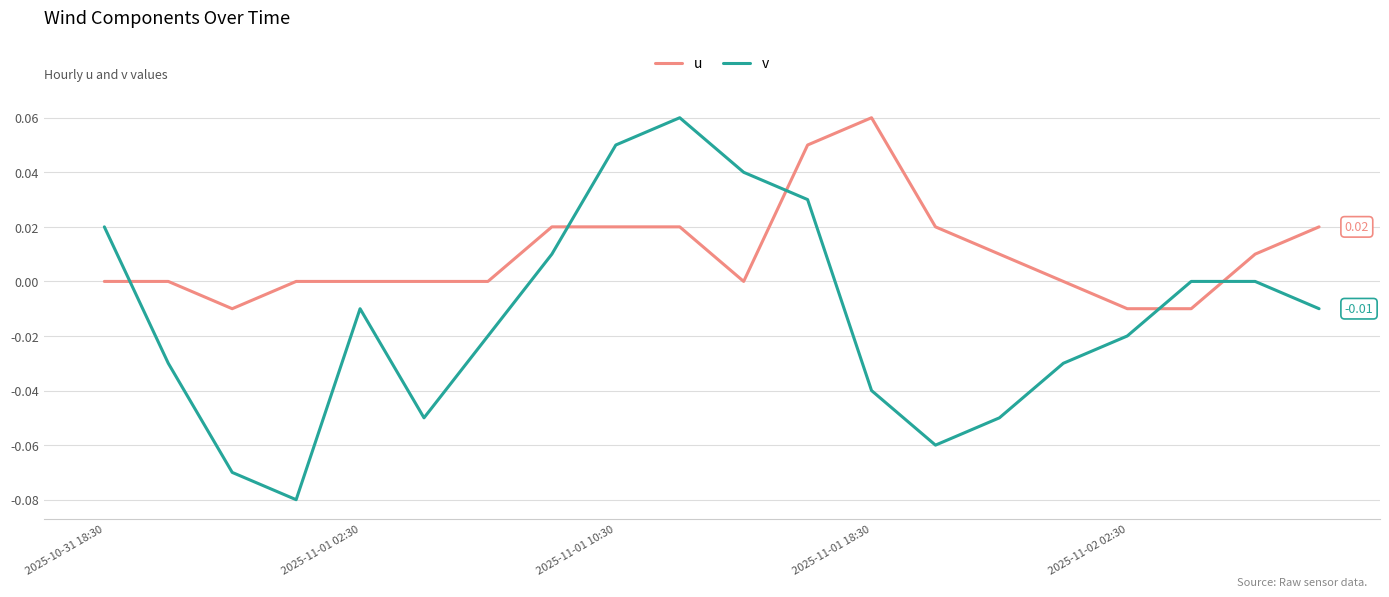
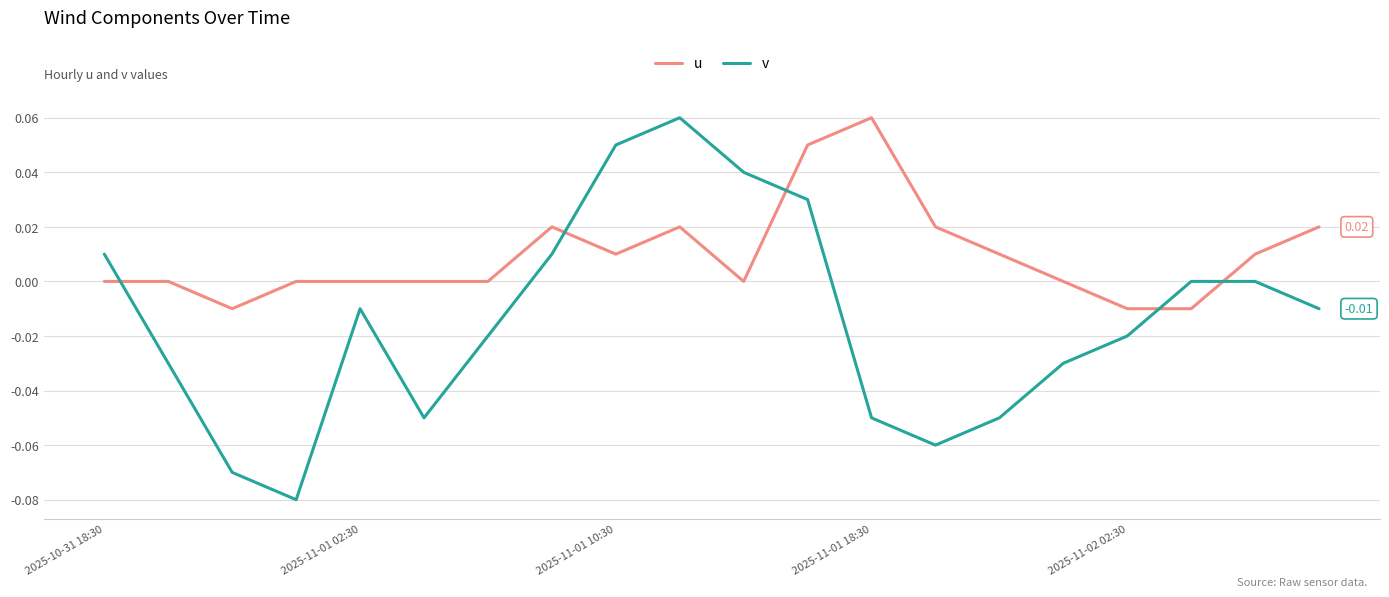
v, 2025-10-31 18:30: 0.02 -> 0.01
u, 2025-11-01 10:30: 0.02 -> 0.01
v, 2025-11-01 18:30: -0.04 -> -0.05
